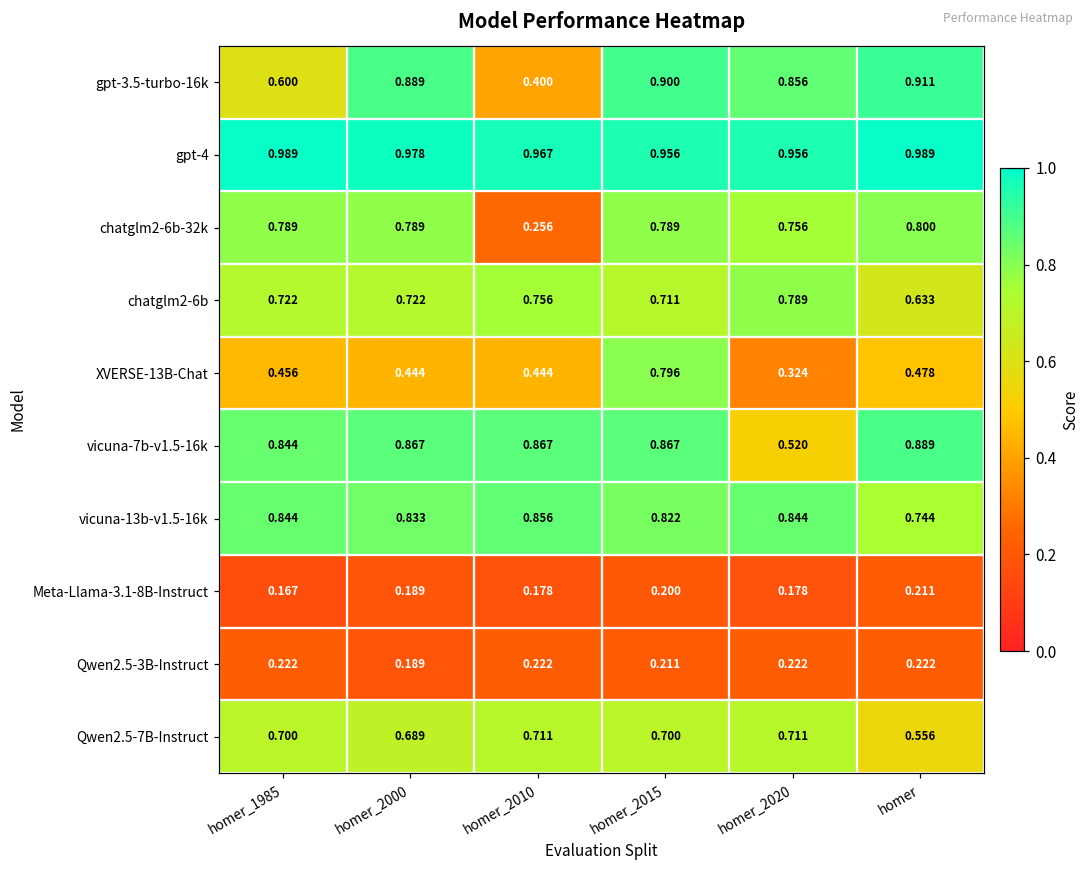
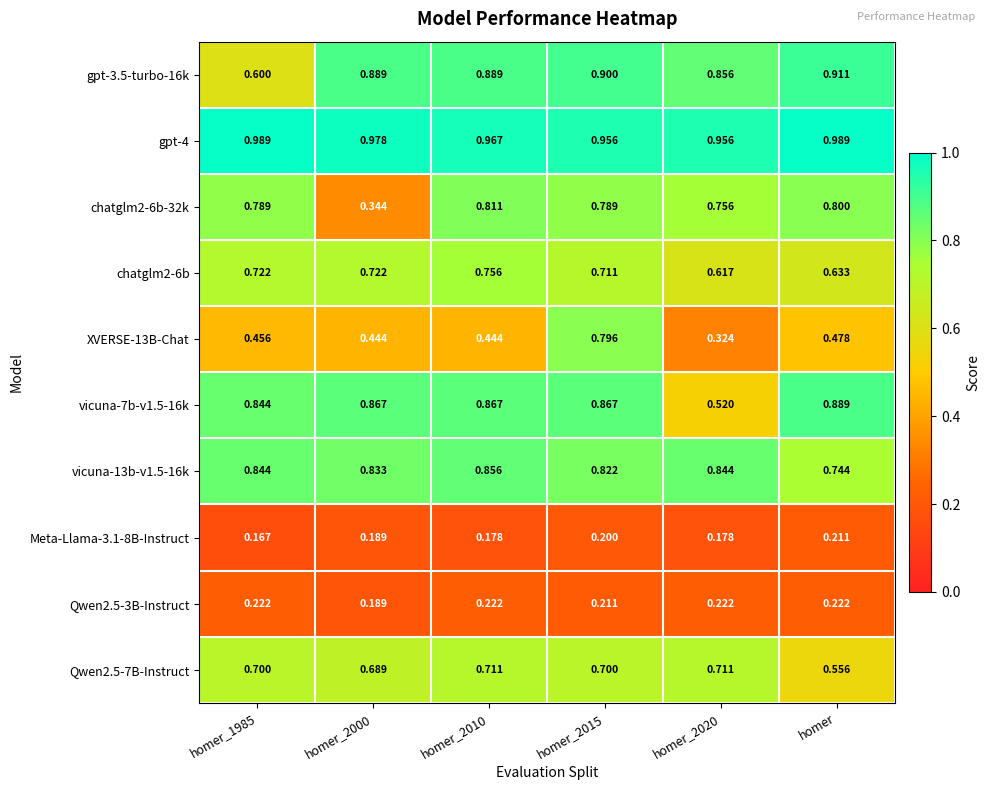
gpt-3.5-turbo-16k, homer_2010: 0.400 -> 0.889
chatglm2-6b-32k, homer_2000: 0.789 -> 0.344
chatglm2-6b-32k, homer_2010: 0.256 -> 0.811
chatglm2-6b, homer_2020: 0.789 -> 0.617
